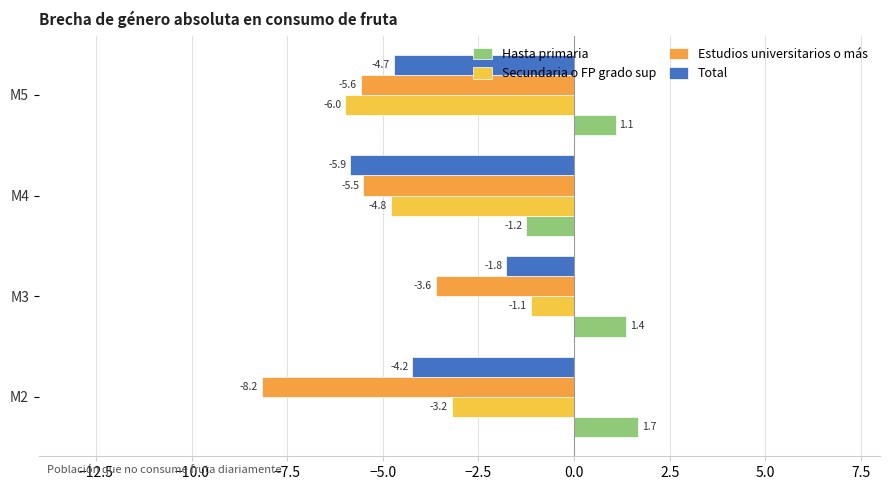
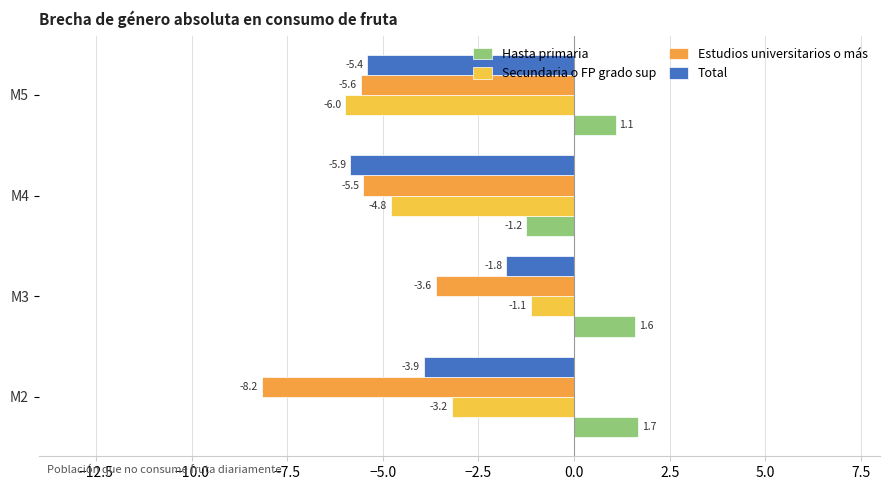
Total, M5: -4.7 -> -5.4
Hasta primaria, M3: 1.4 -> 1.6
Total, M2: -4.2 -> -3.9
